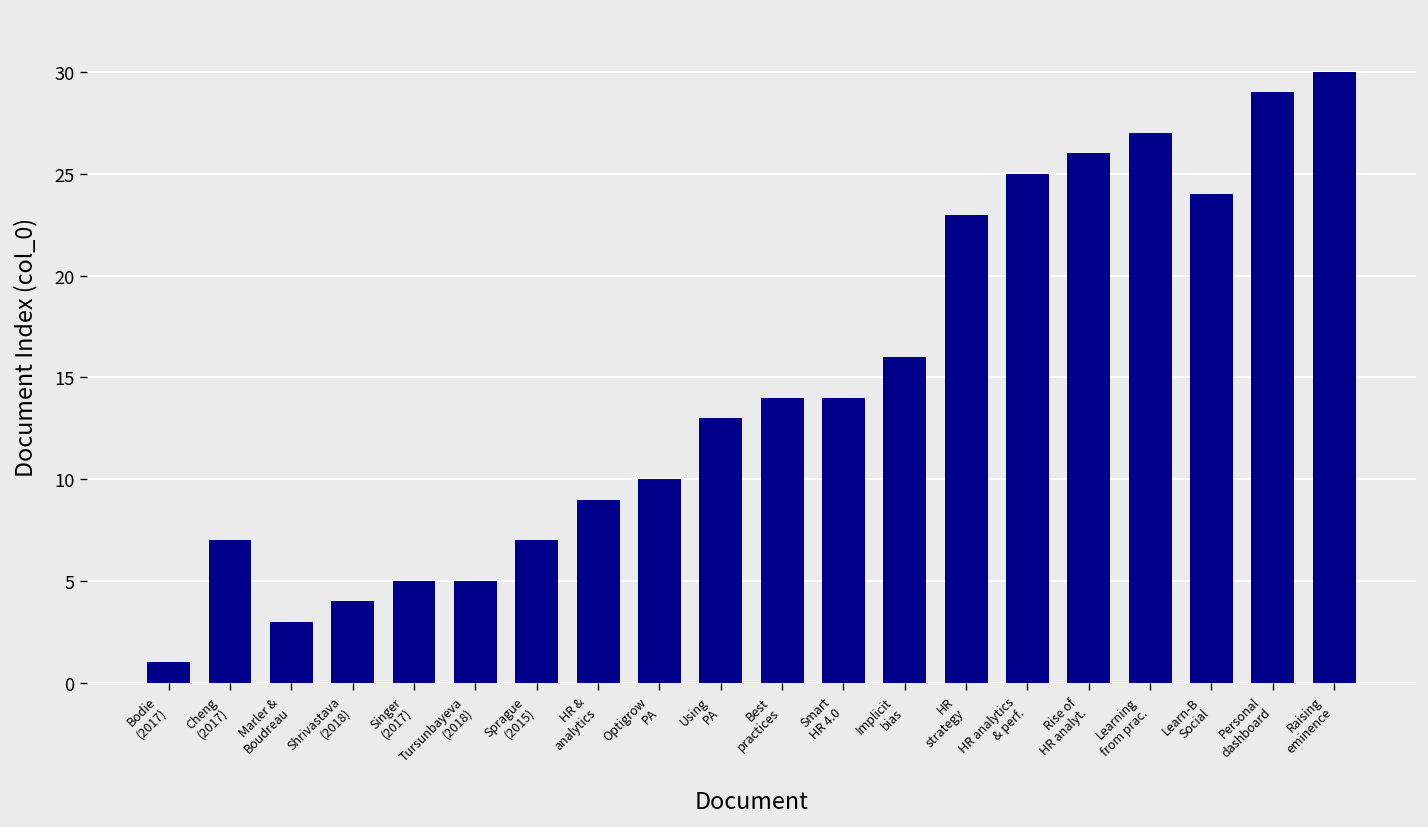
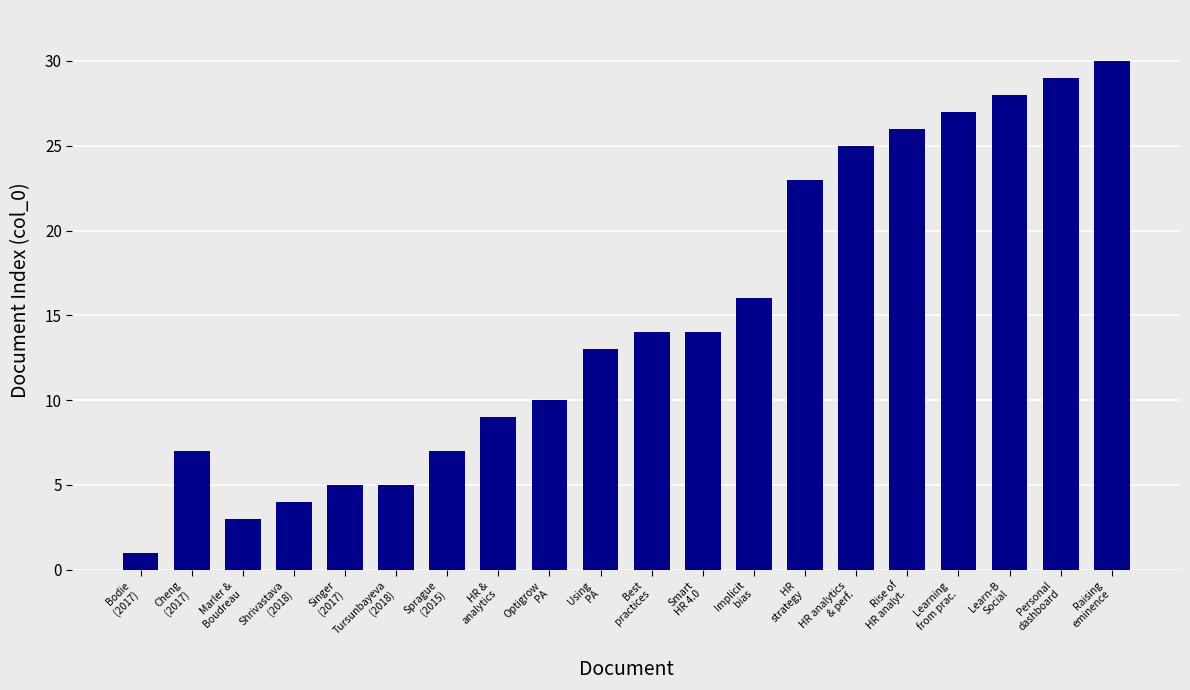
Learn-B Social: 24 -> 28
